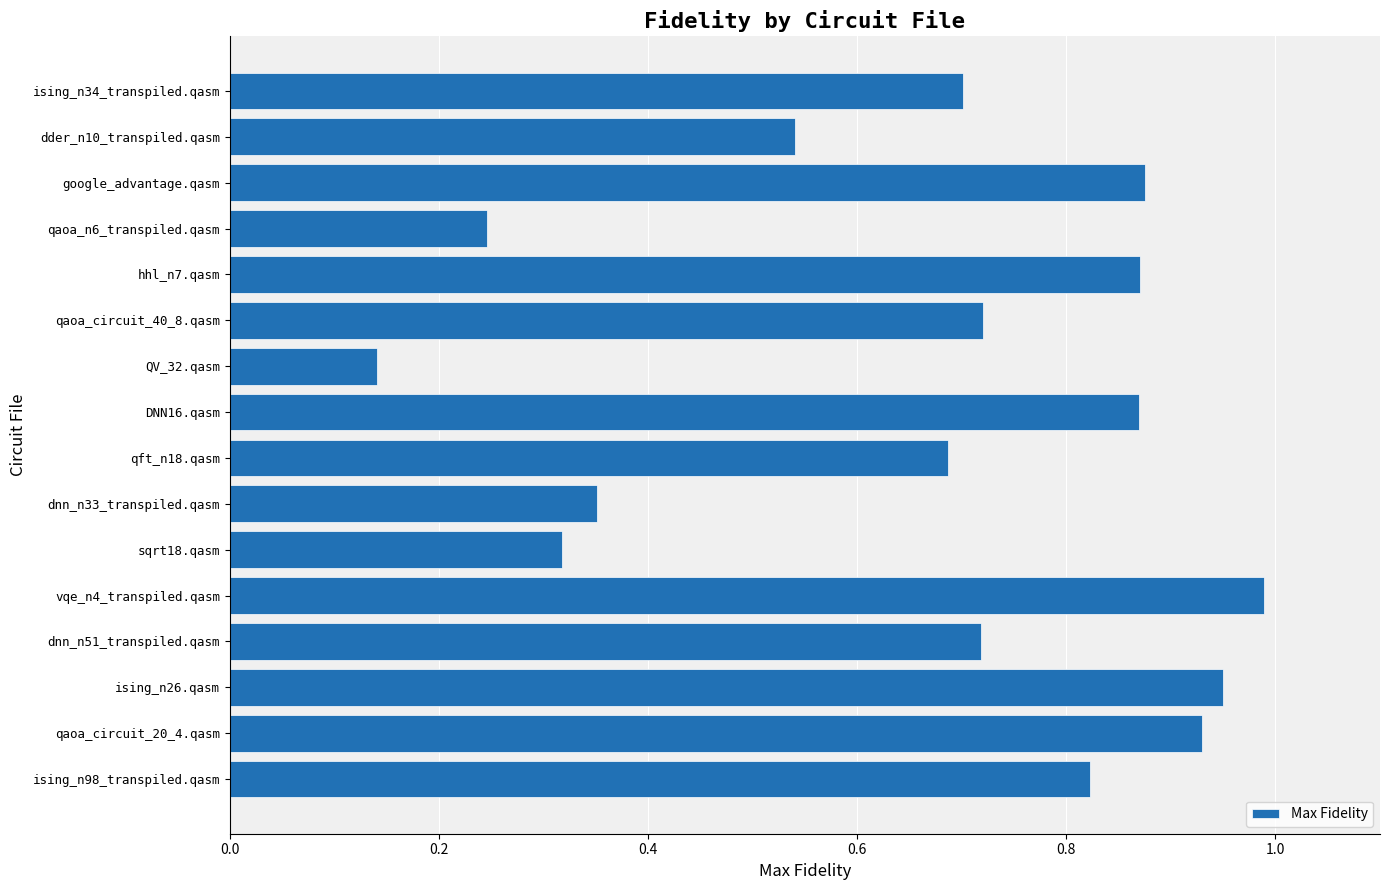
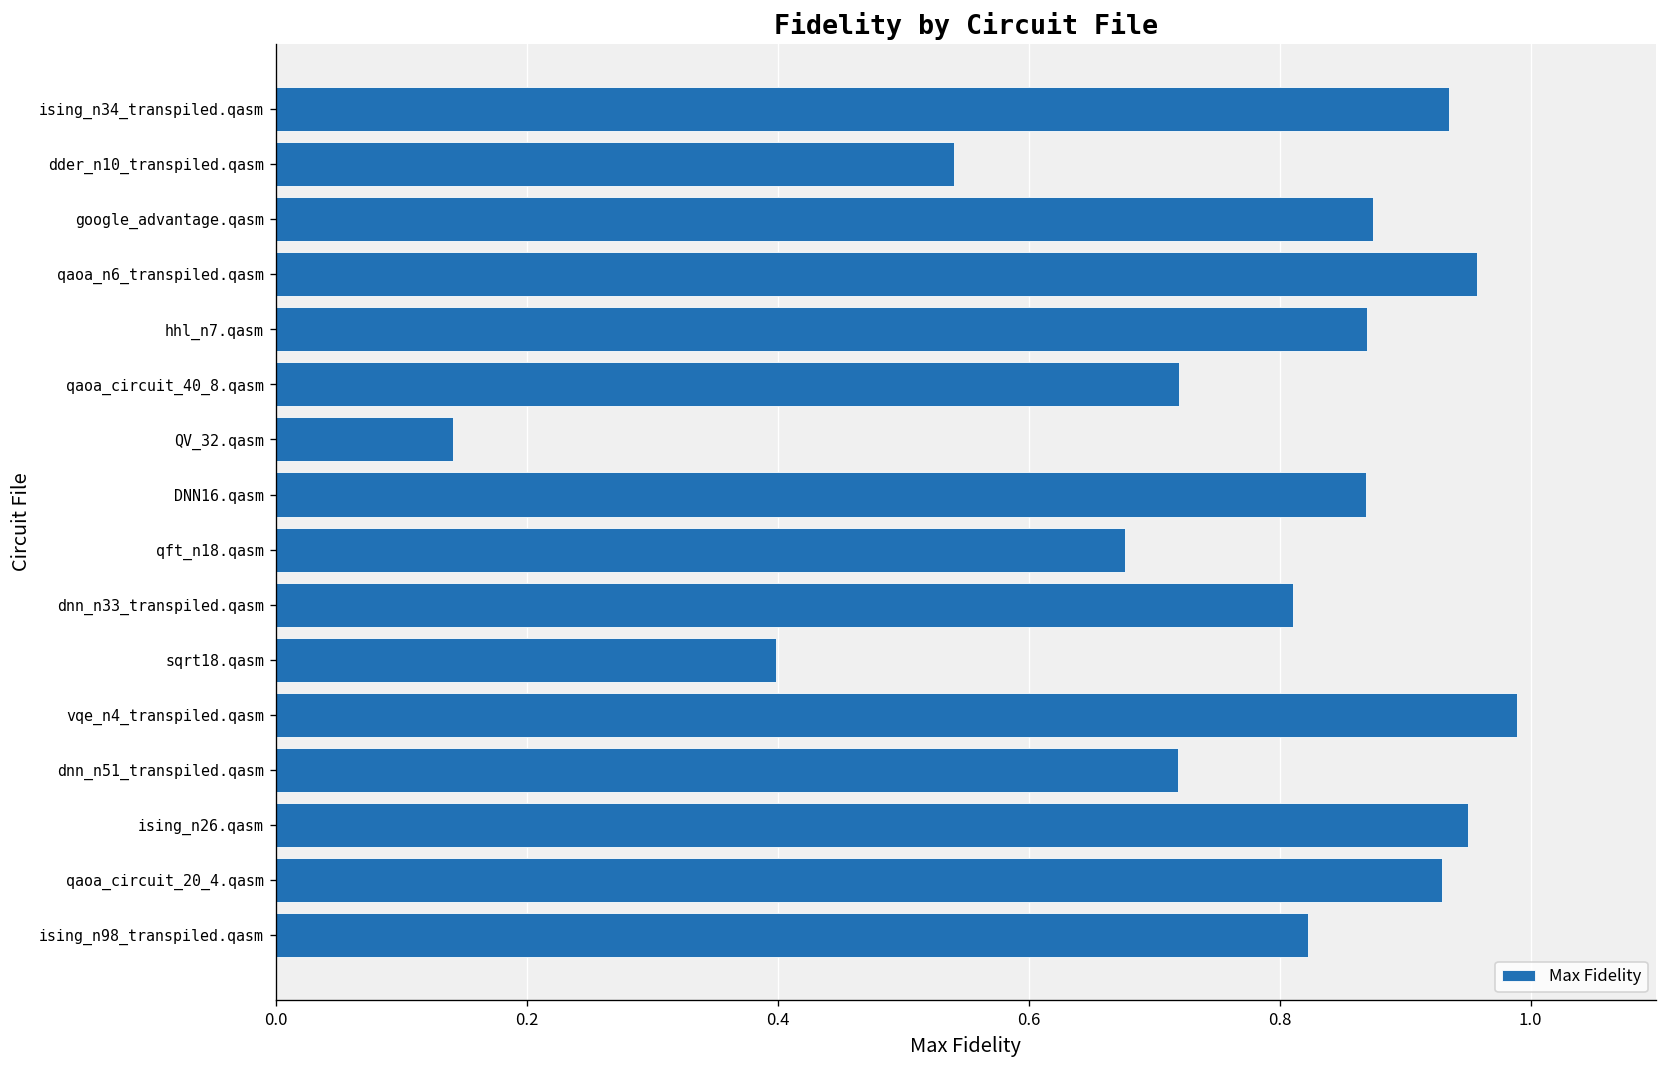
ising_n34_transpiled.qasm: 0.702 -> 0.935
qaoa_n6_transpiled.qasm: 0.246 -> 0.957
qft_n18.qasm: 0.686 -> 0.677
dnn_n33_transpiled.qasm: 0.352 -> 0.810
sqrt18.qasm: 0.318 -> 0.399
